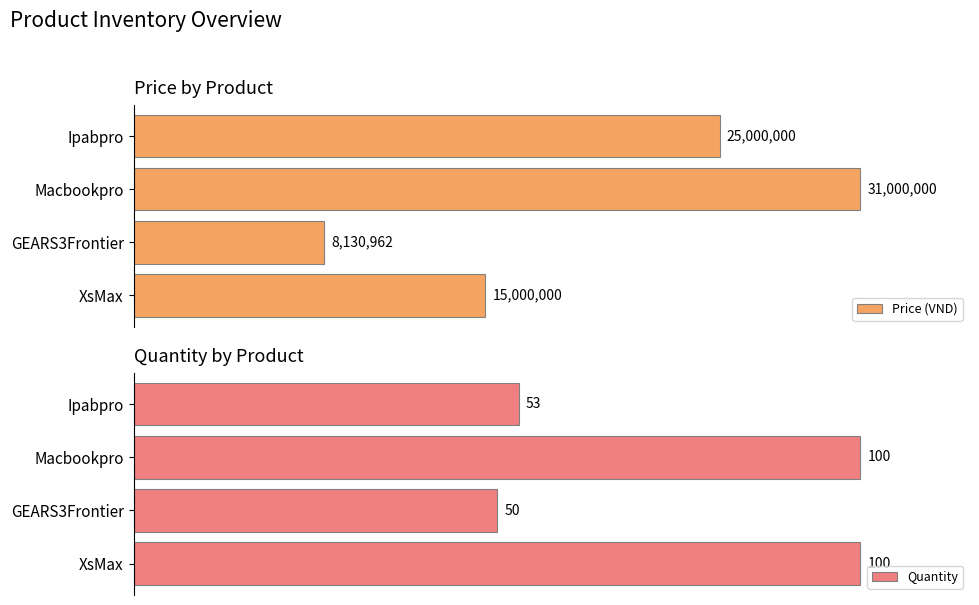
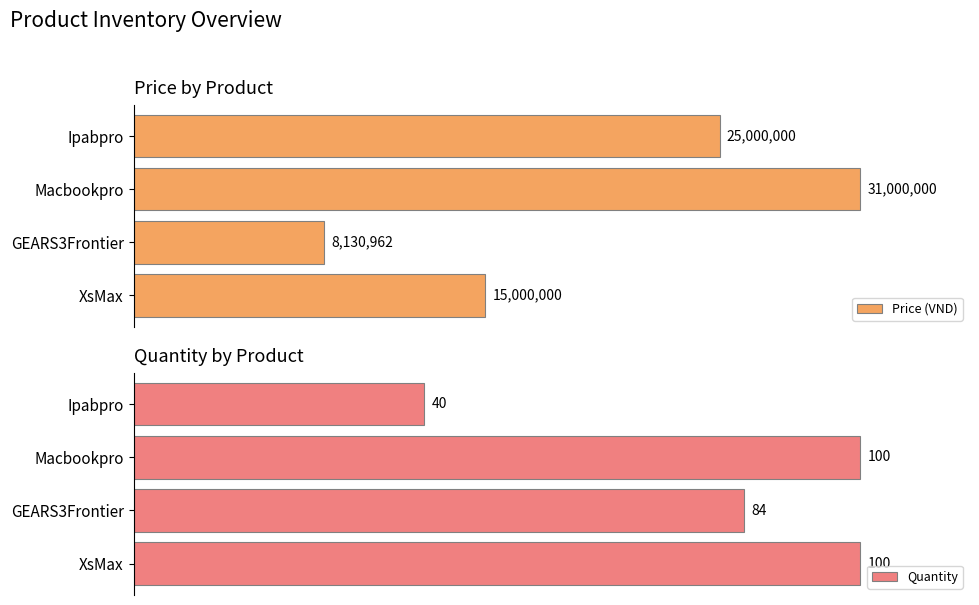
Quantity by Product, Ipabpro: 53 -> 40
Quantity by Product, GEARS3Frontier: 50 -> 84
